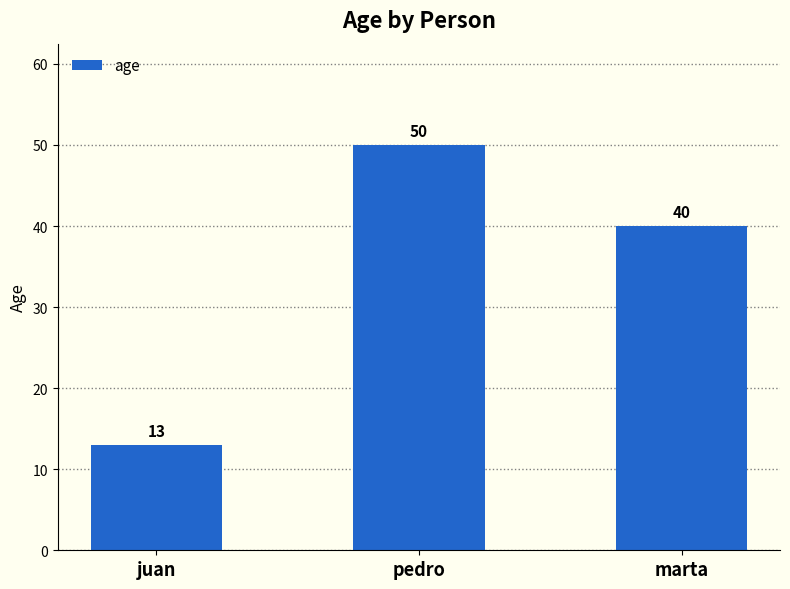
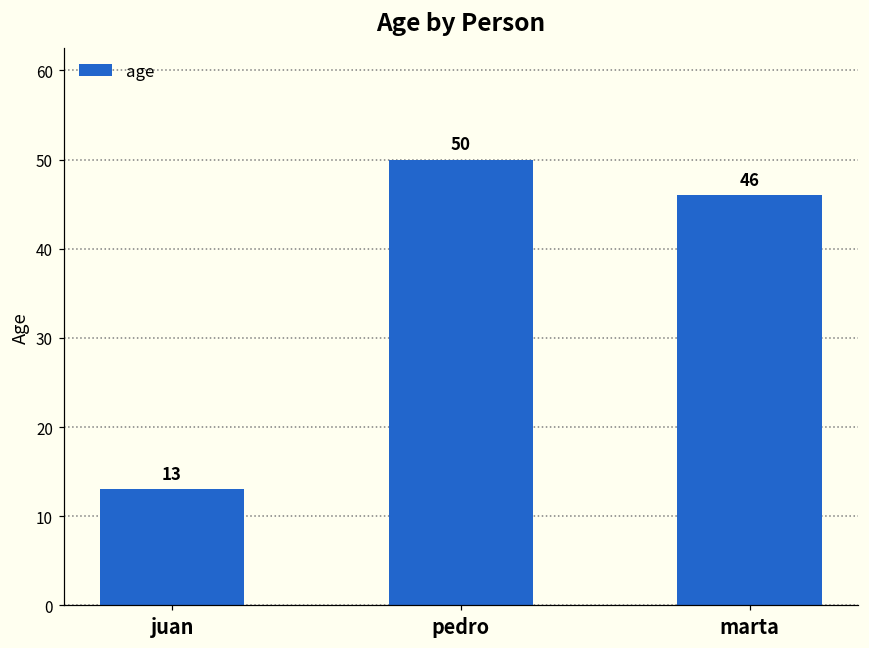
marta: 40 -> 46
